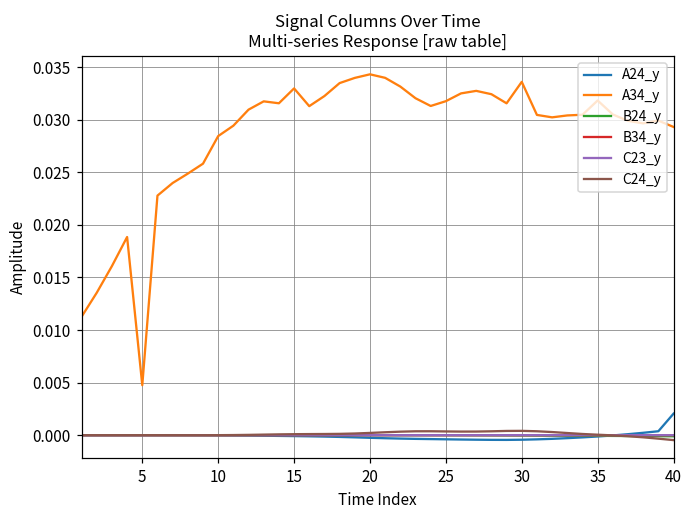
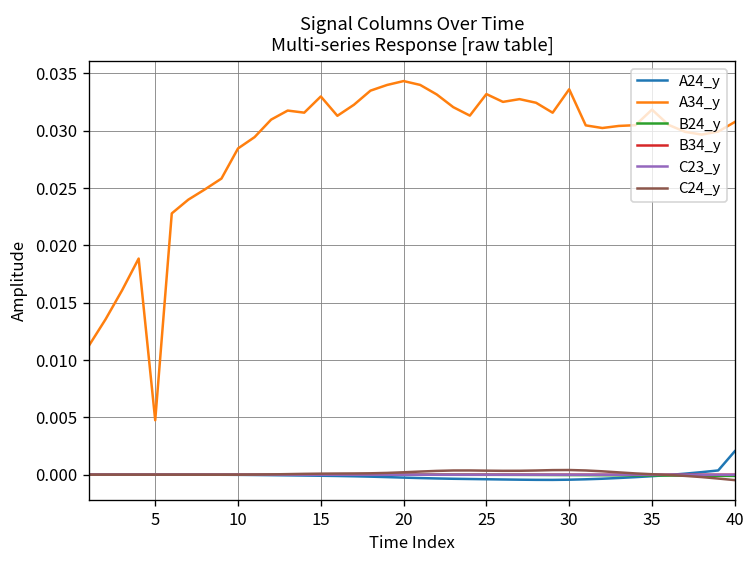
A34_y, 25: 0.032 -> 0.033
A34_y, 40: 0.029 -> 0.031
